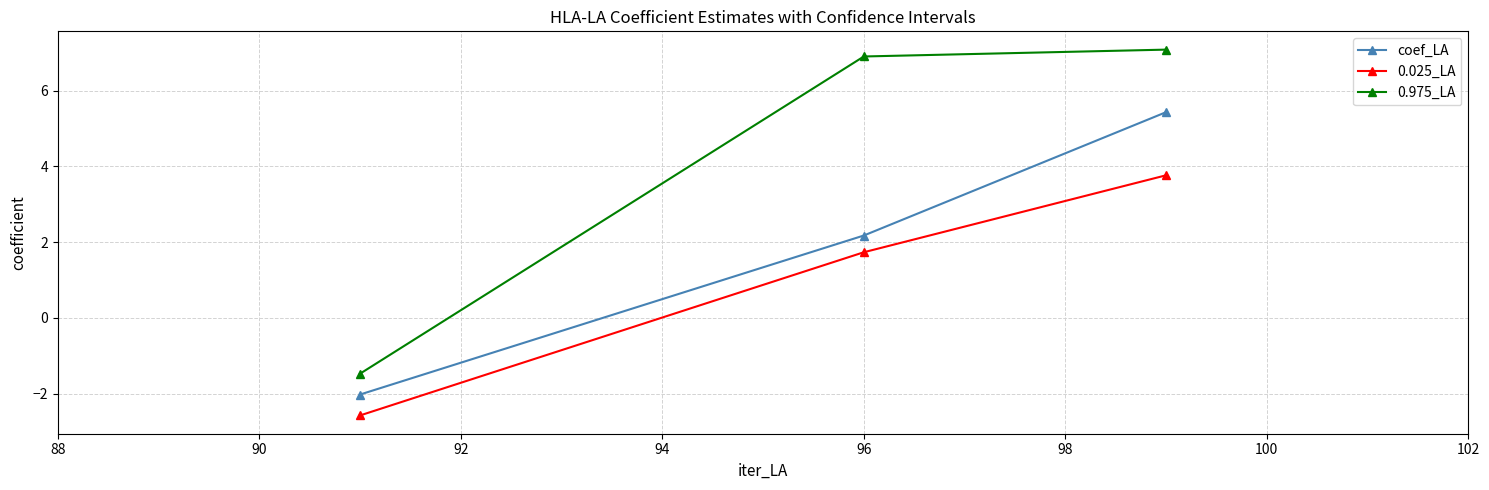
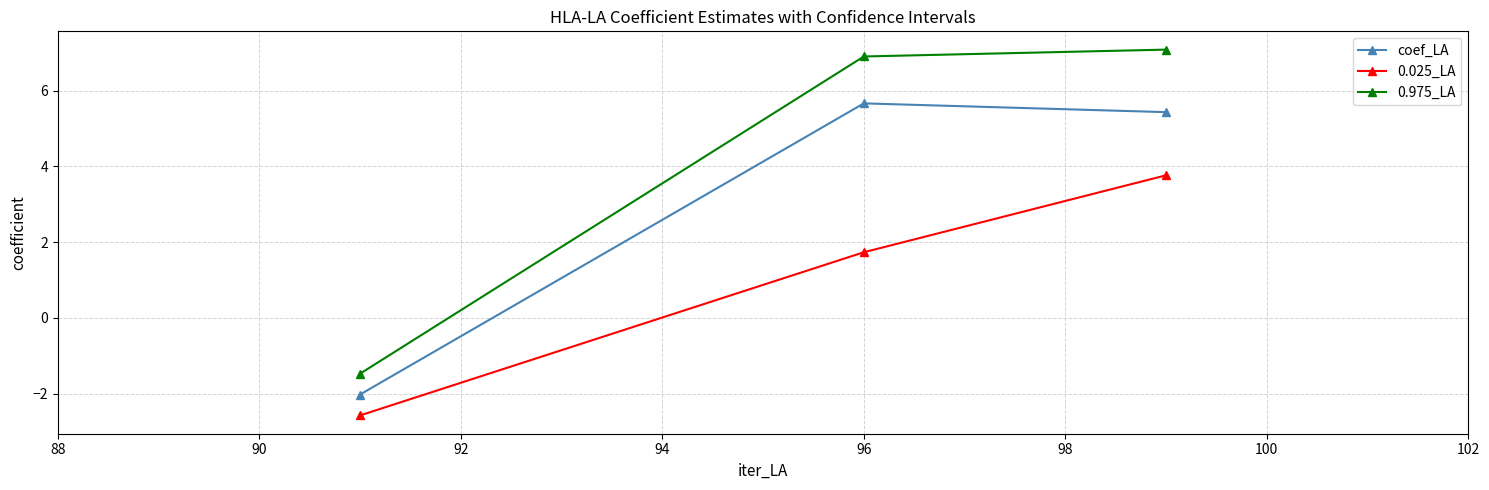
coef_LA, 96: 2.2 -> 5.7
